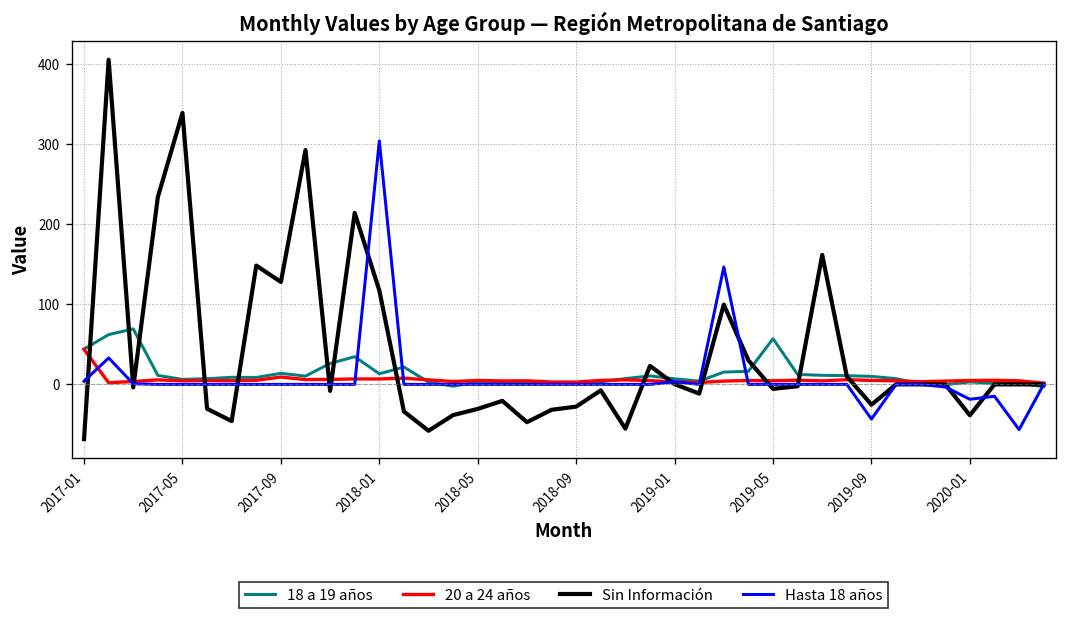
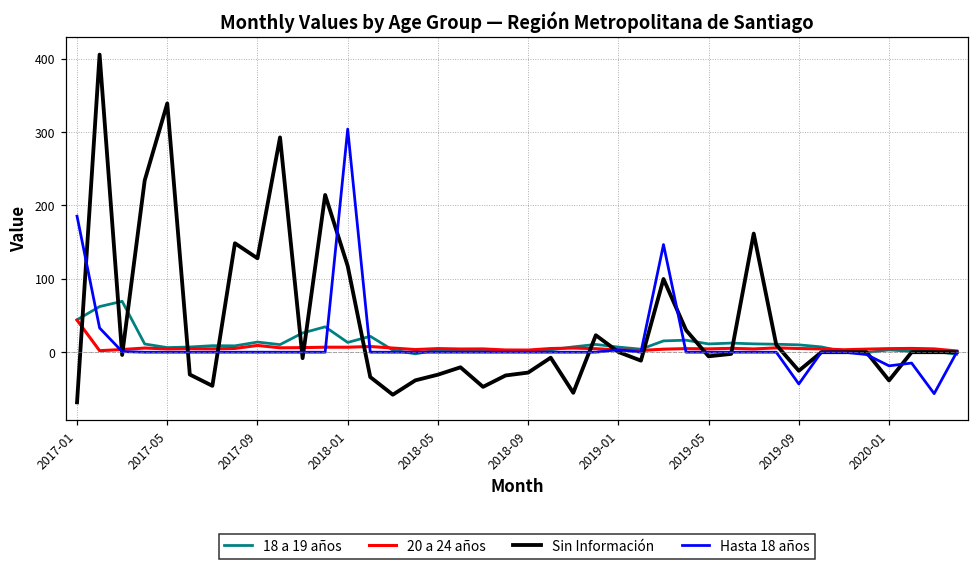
Hasta 18 años, 2017-01: 0 -> 190
18 a 19 años, 2019-05: 60 -> 10
